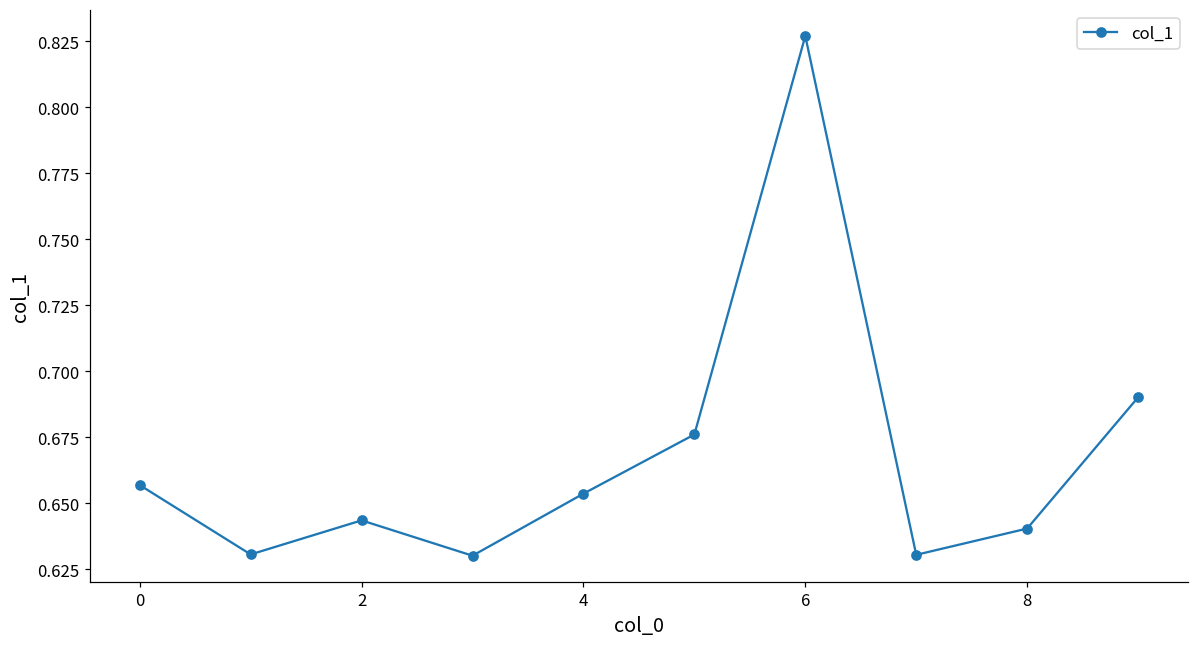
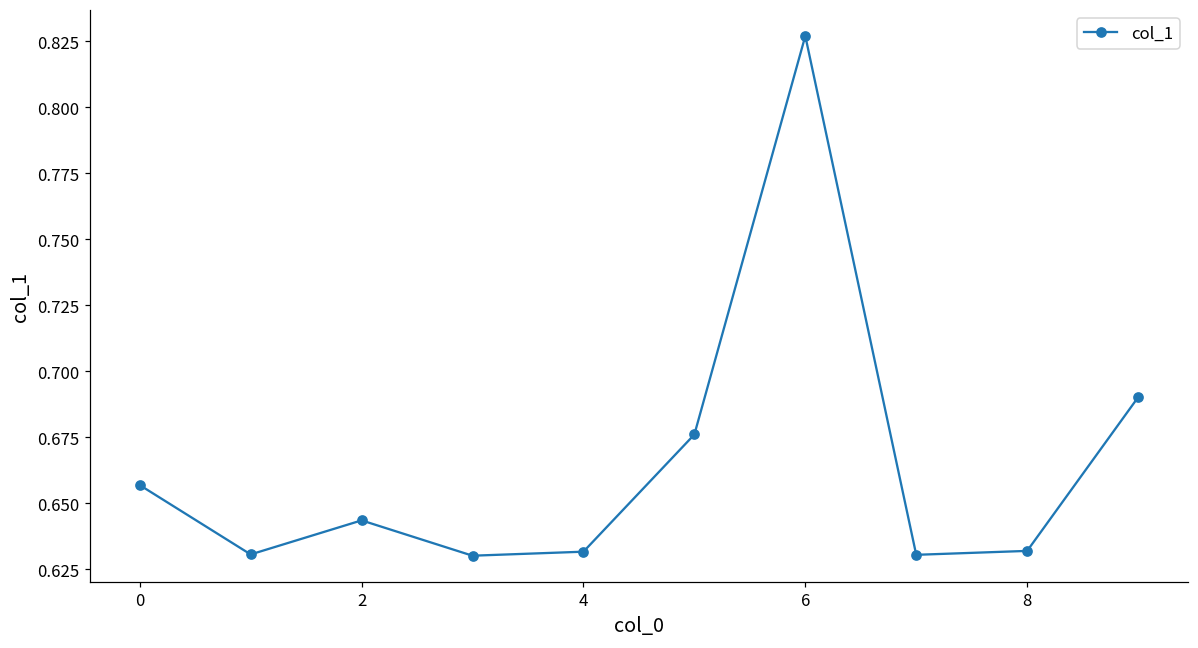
4: 0.654 -> 0.632
8: 0.640 -> 0.632
